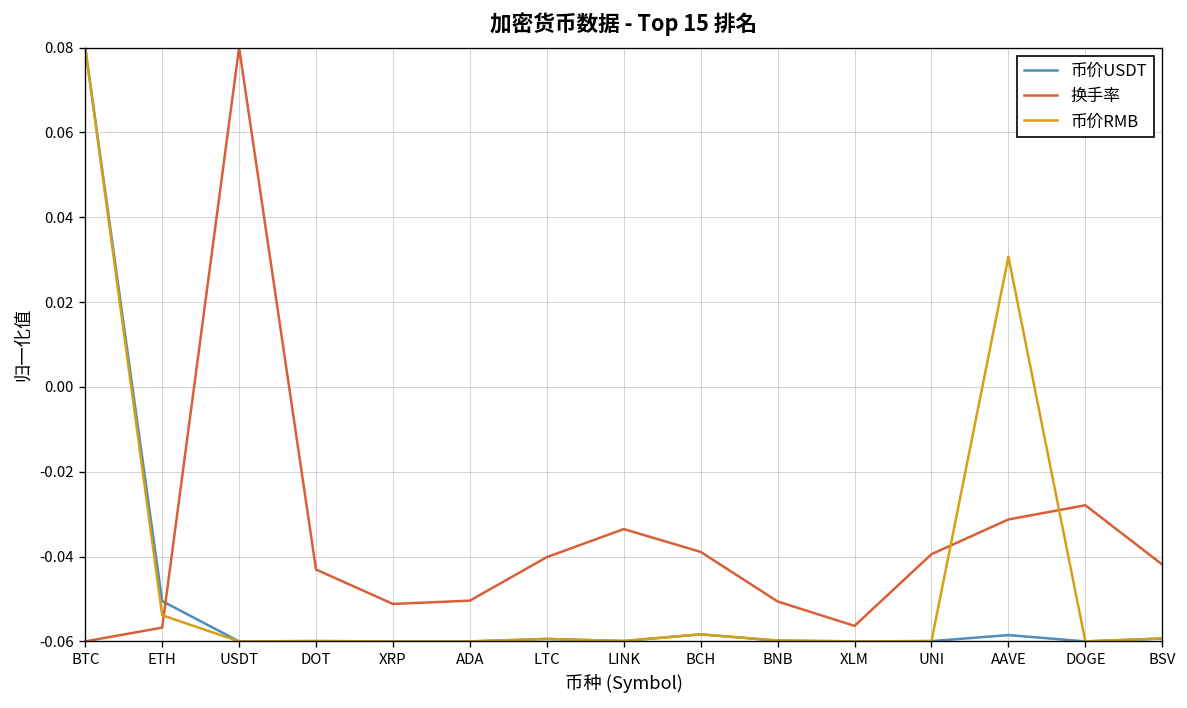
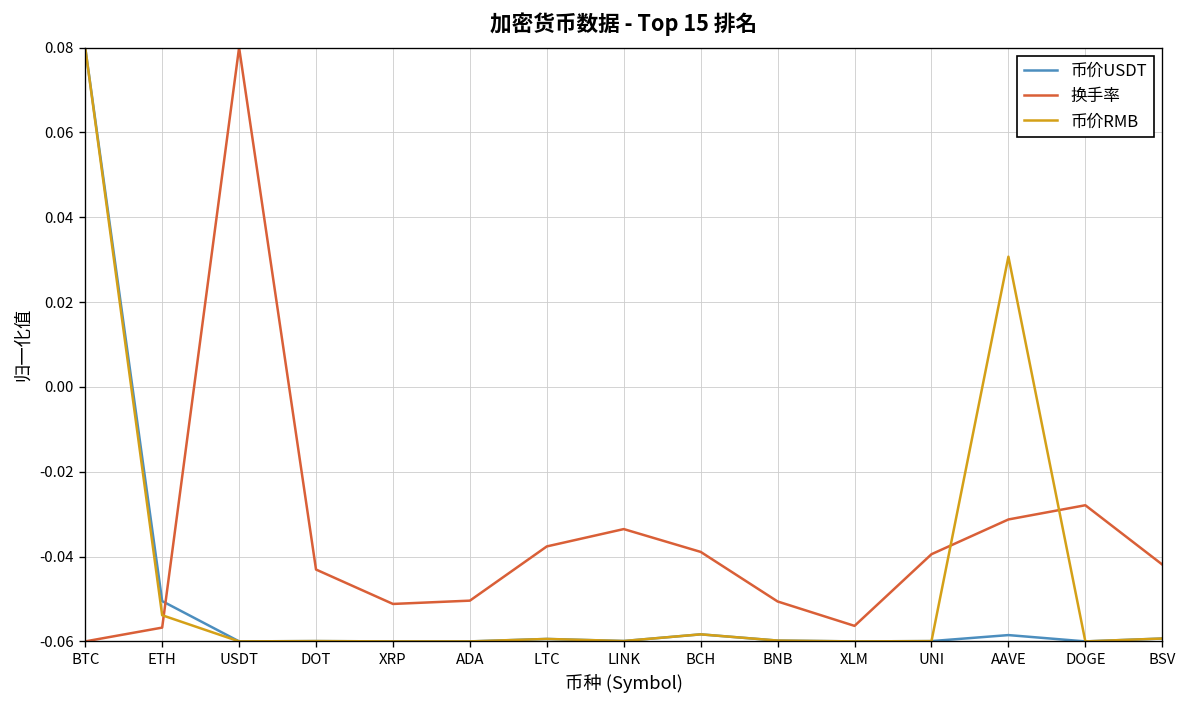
换手率, LTC: -0.040 -> -0.038
